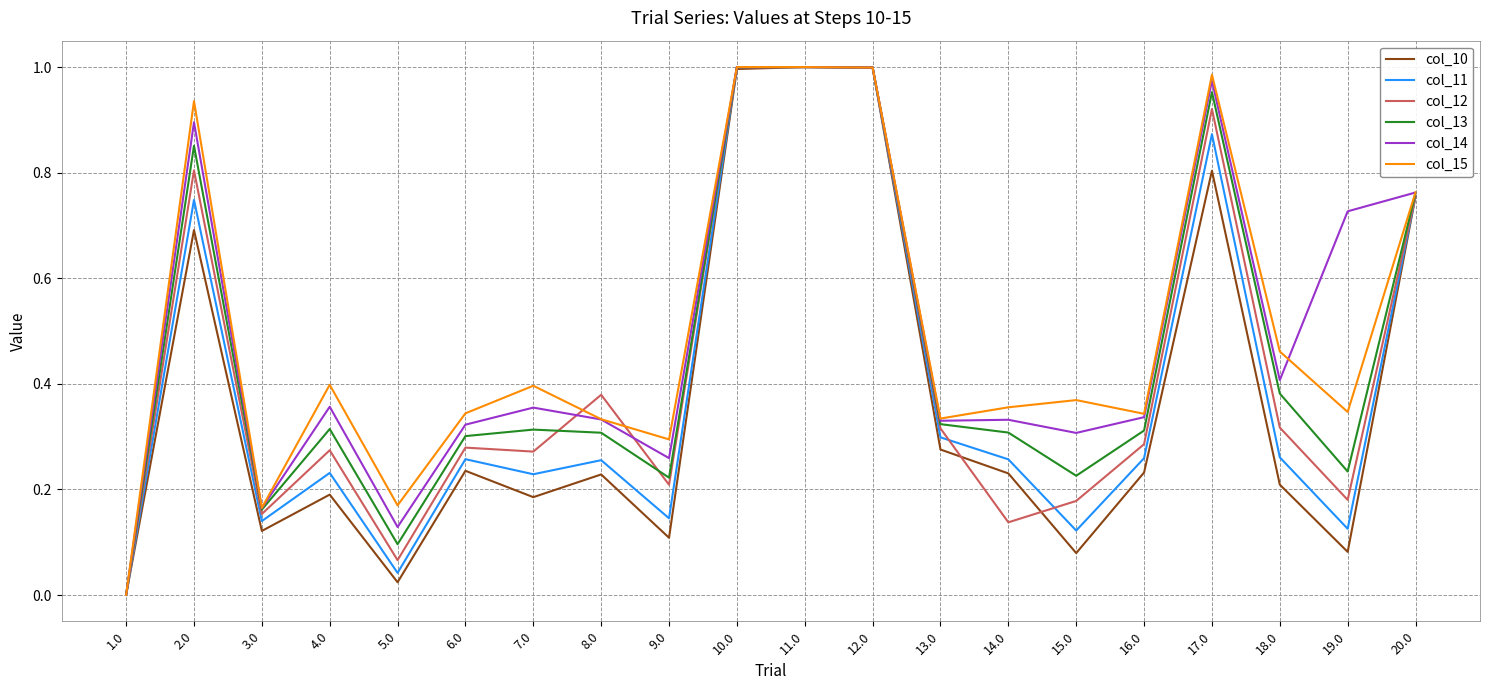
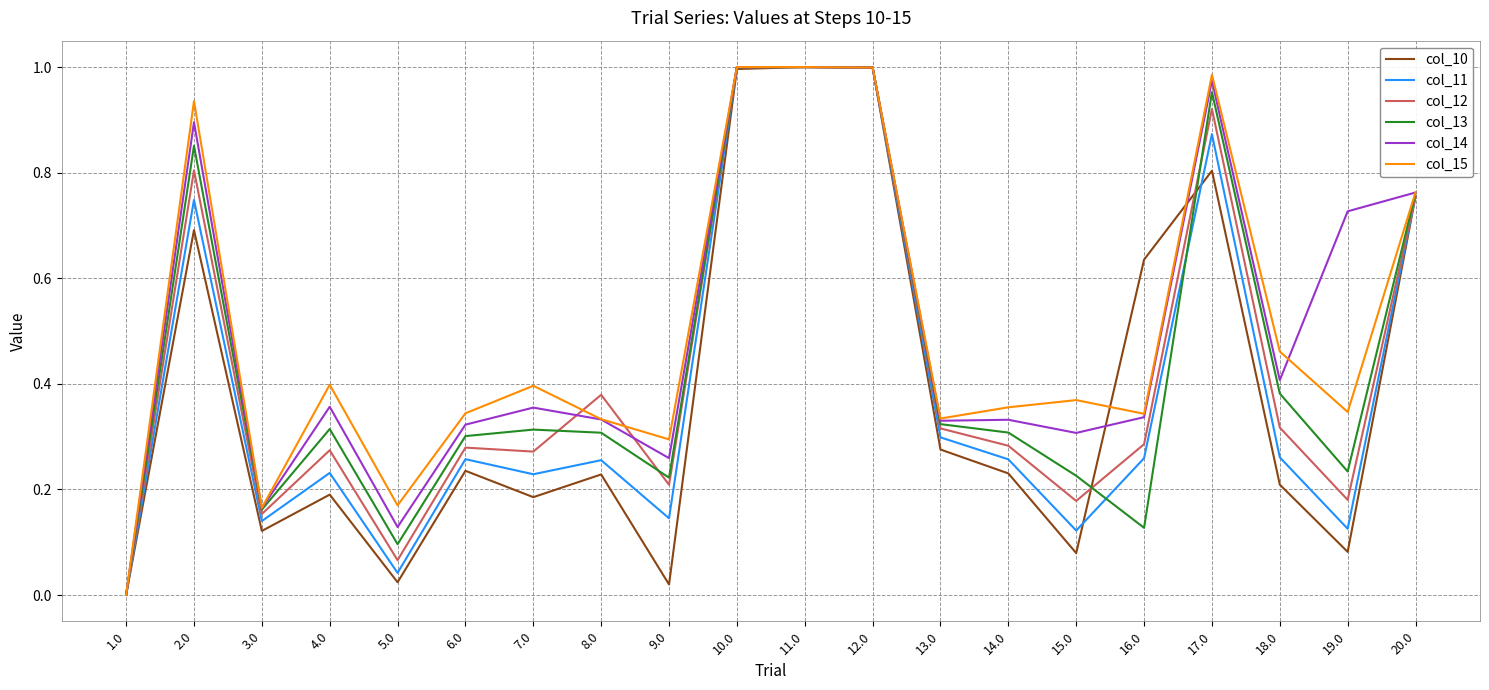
col_10, 9.0: 0.11 -> 0.02
col_12, 14.0: 0.14 -> 0.28
col_10, 16.0: 0.23 -> 0.64
col_13, 16.0: 0.31 -> 0.13
